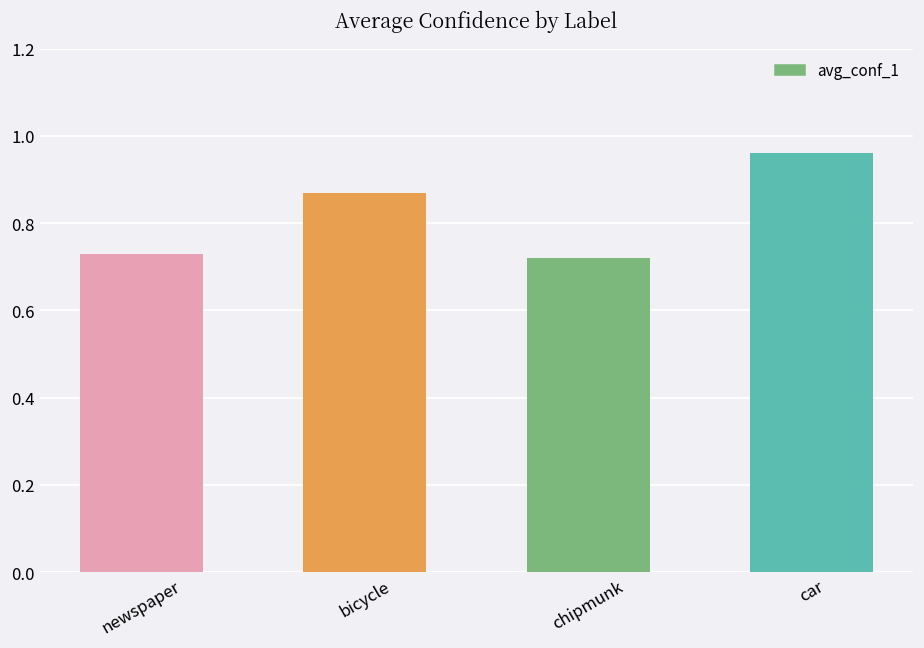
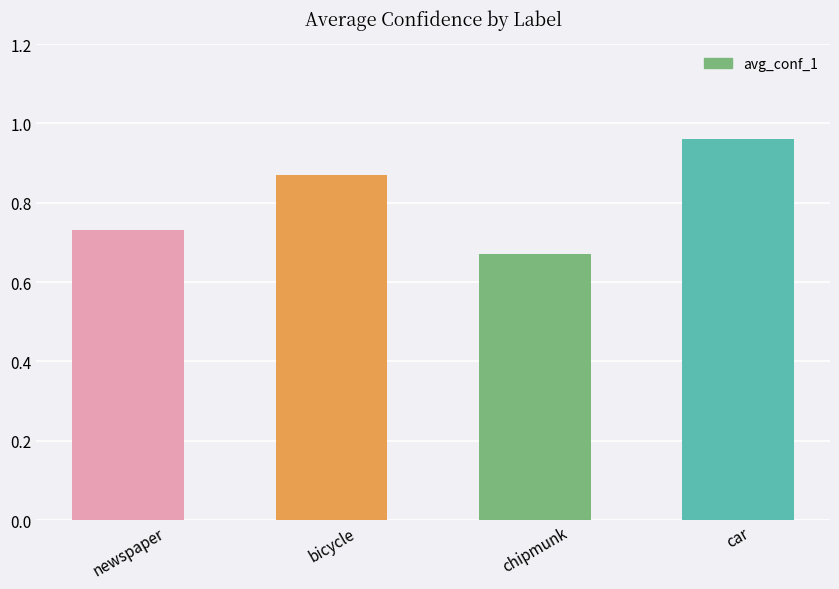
chipmunk: 0.72 -> 0.67
